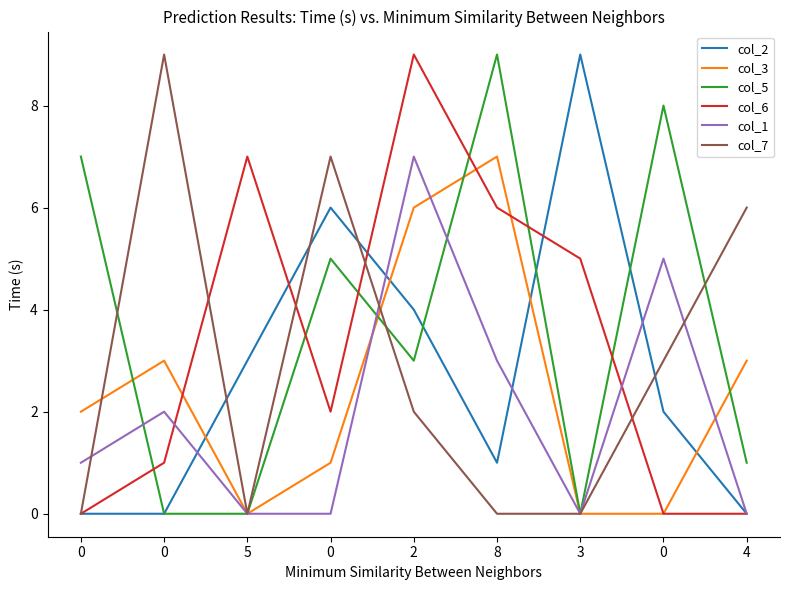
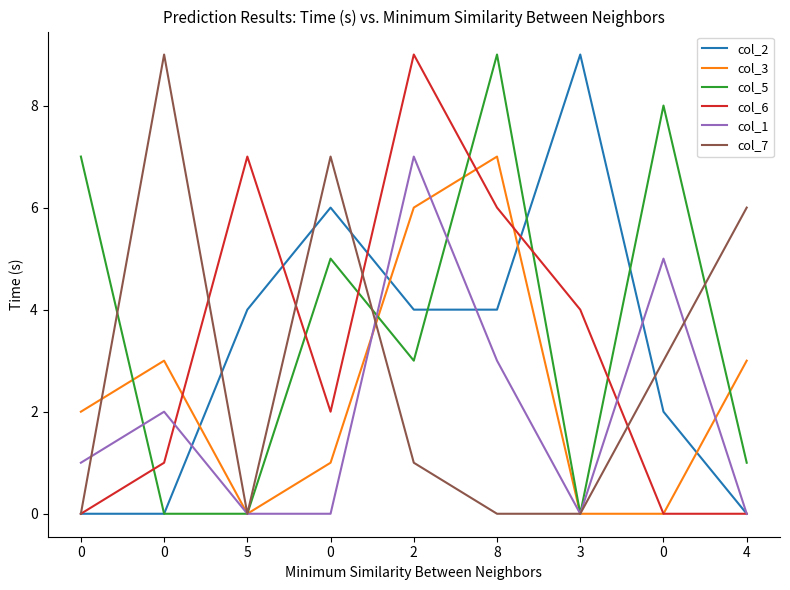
col_2, 5: 3 -> 4
col_7, 2: 2 -> 1
col_2, 8: 1 -> 4
col_6, 3: 5 -> 4
